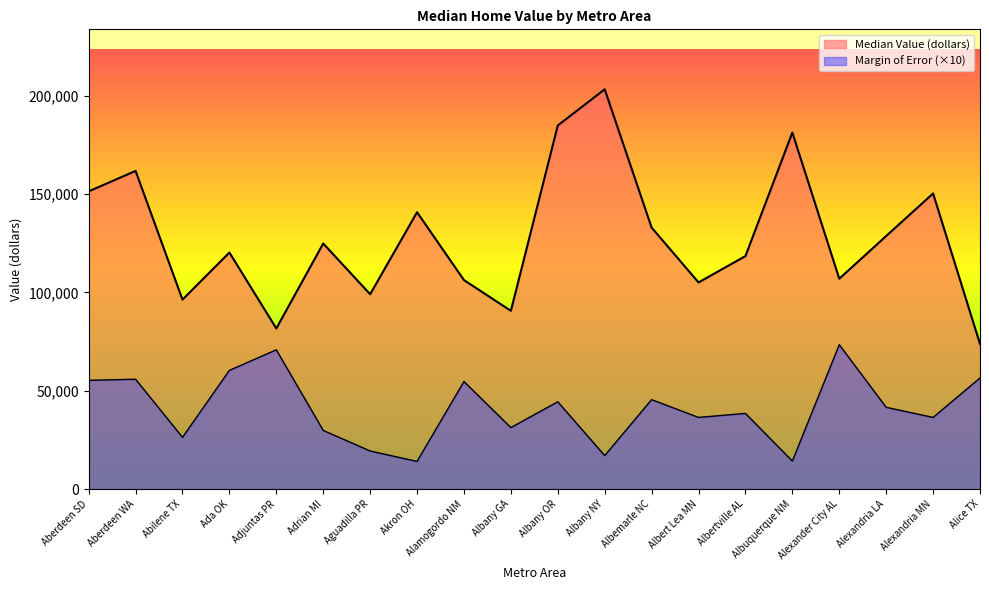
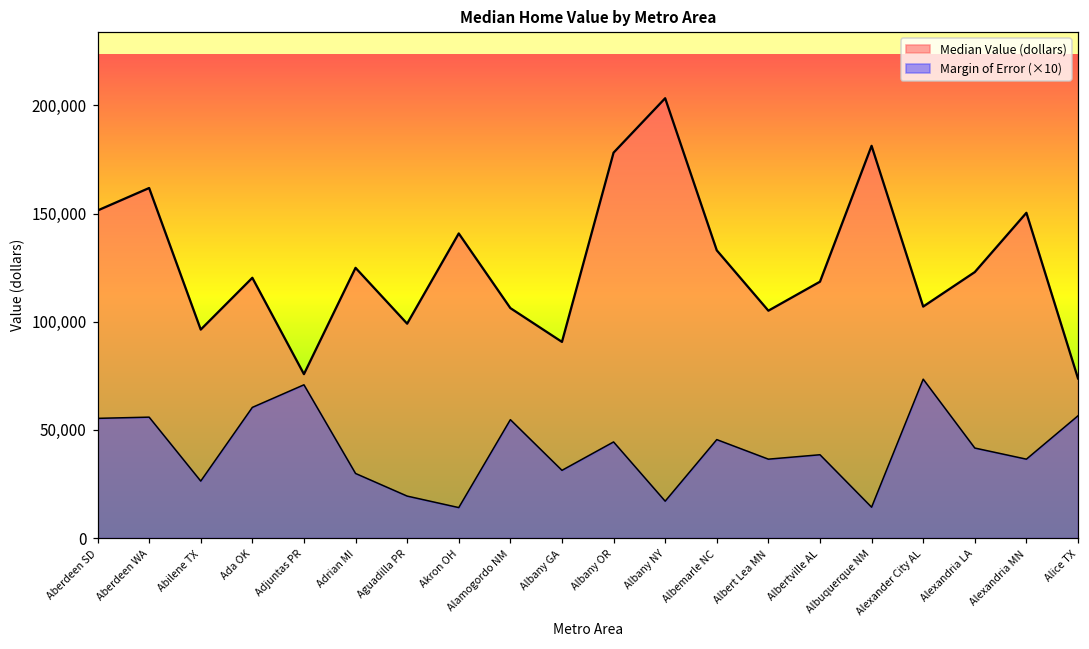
Median Value (dollars), Adjuntas PR: 82,000 -> 76,000
Median Value (dollars), Albany OR: 185,000 -> 178,000
Median Value (dollars), Alexandria LA: 129,000 -> 123,000
